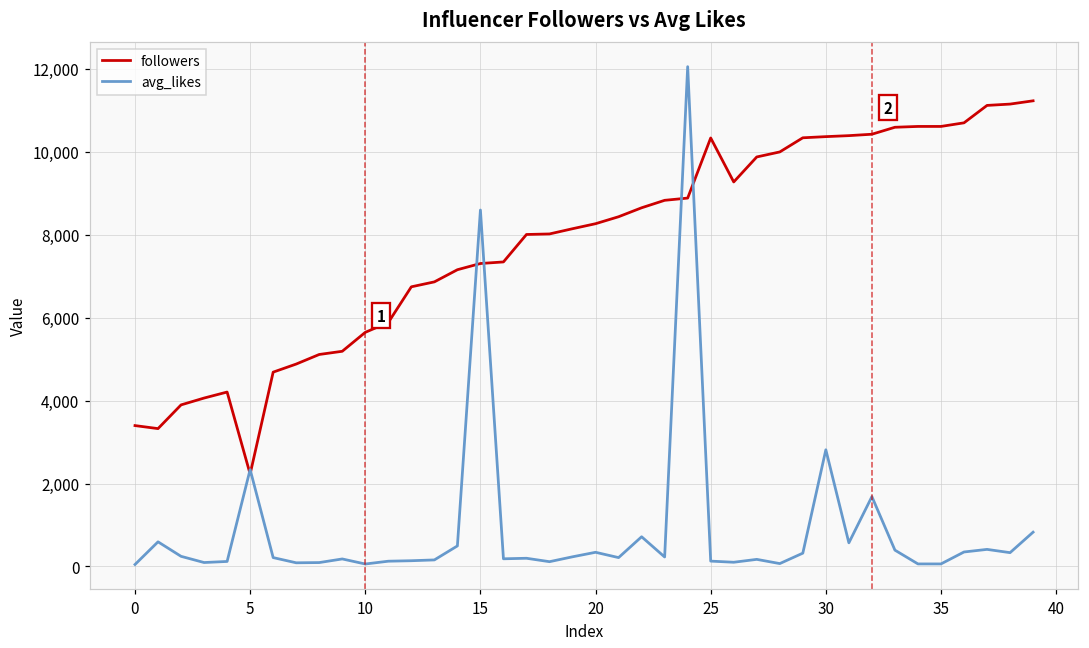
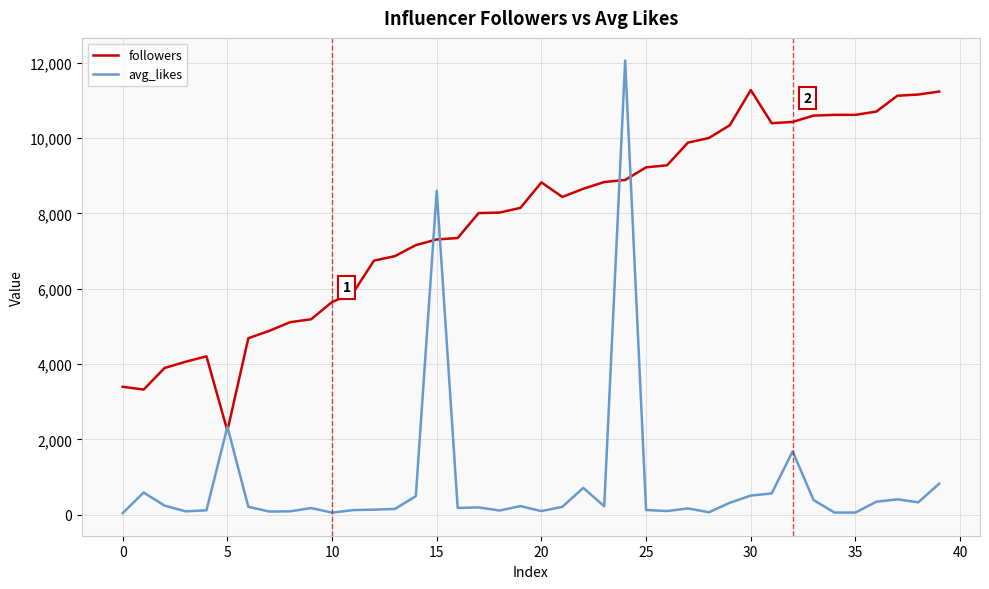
followers, 20: 8,300 -> 8,800
avg_likes, 20: 300 -> 100
followers, 25: 10,300 -> 9,200
followers, 30: 10,400 -> 11,300
avg_likes, 30: 2,800 -> 500
